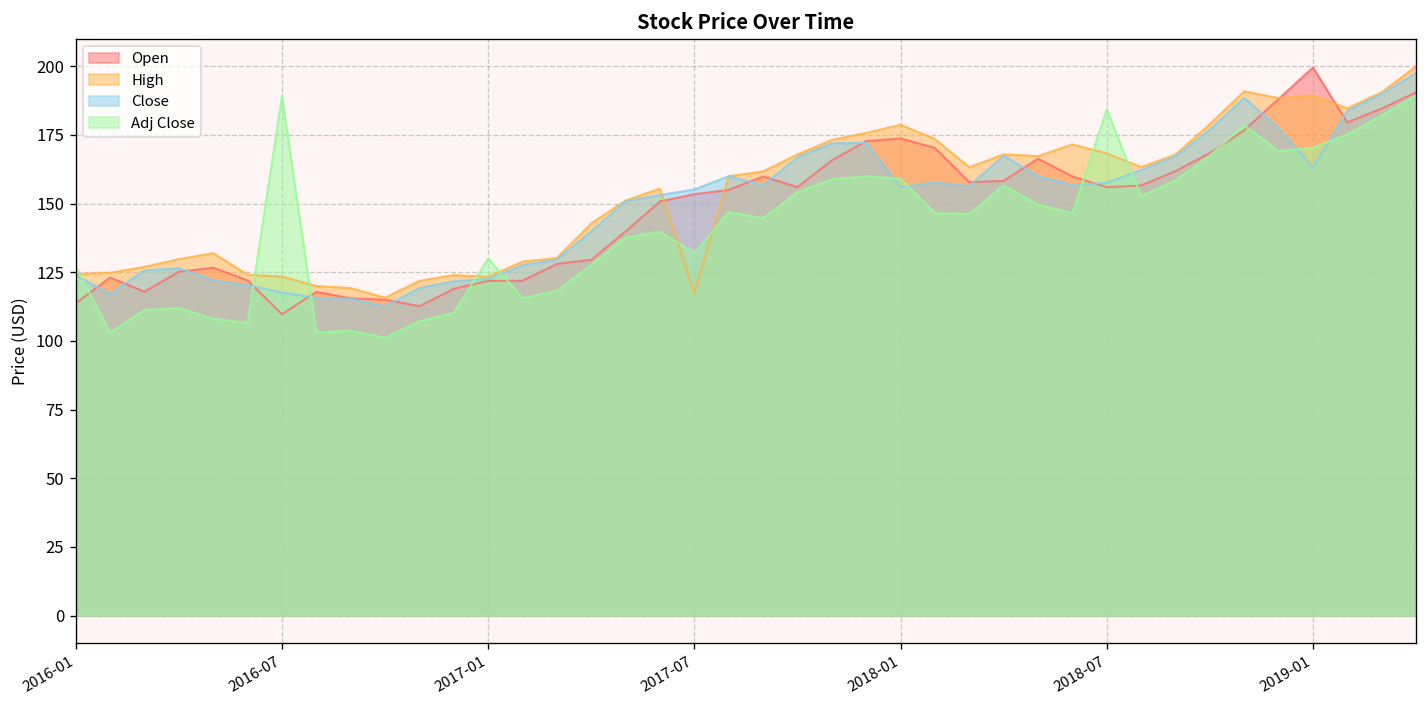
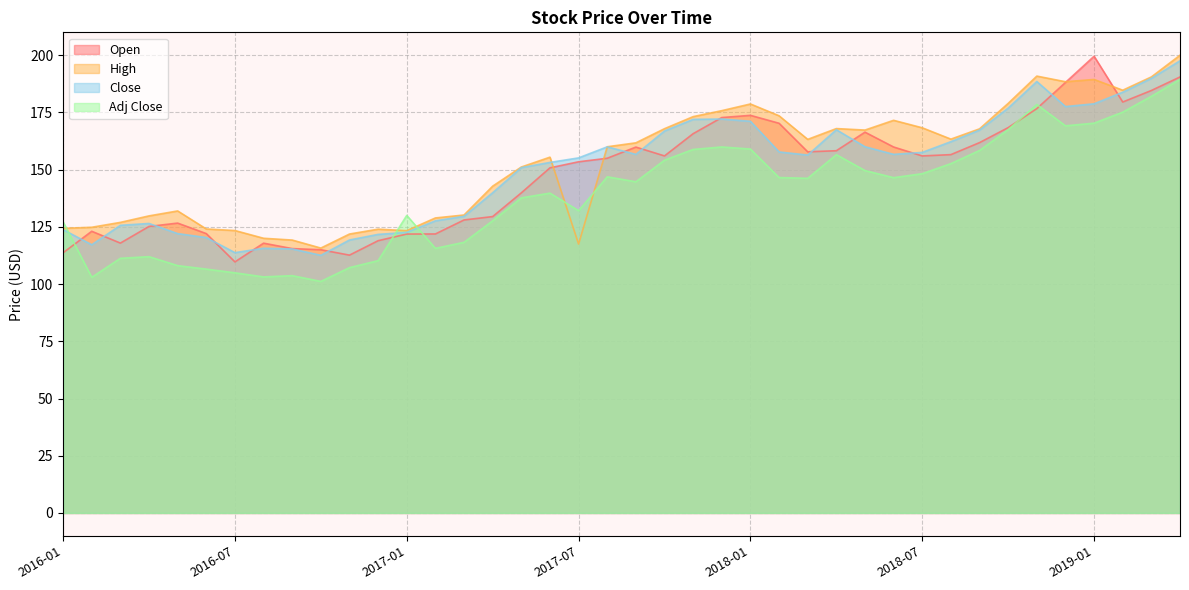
Close, 2016-07: 118 -> 114
Adj Close, 2016-07: 189 -> 105
Close, 2018-01: 156 -> 171
Adj Close, 2018-07: 184 -> 148
Close, 2019-01: 163 -> 179
